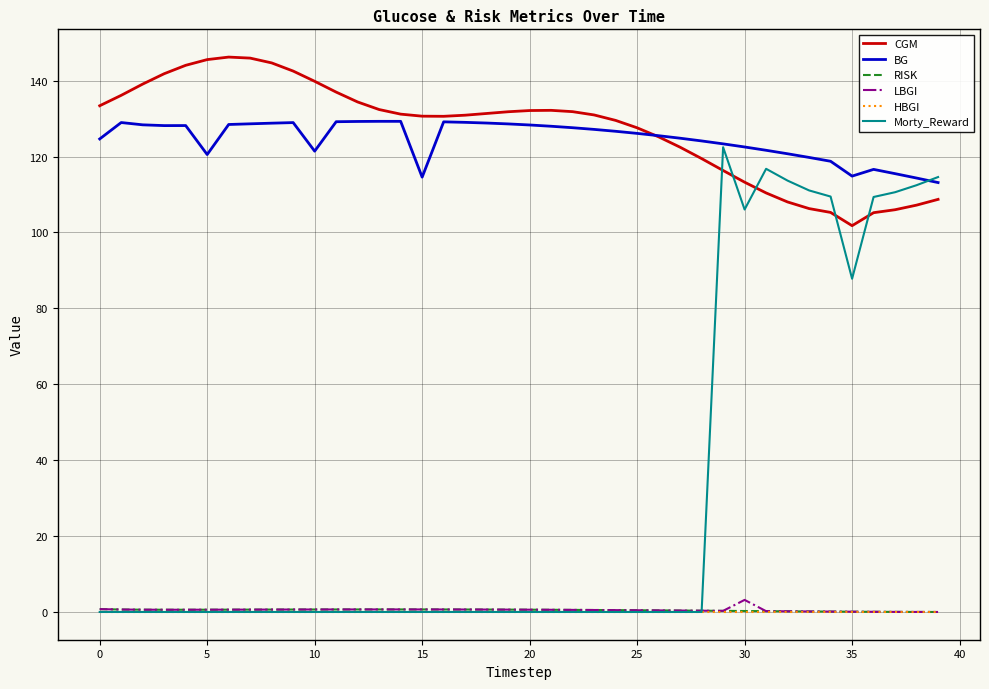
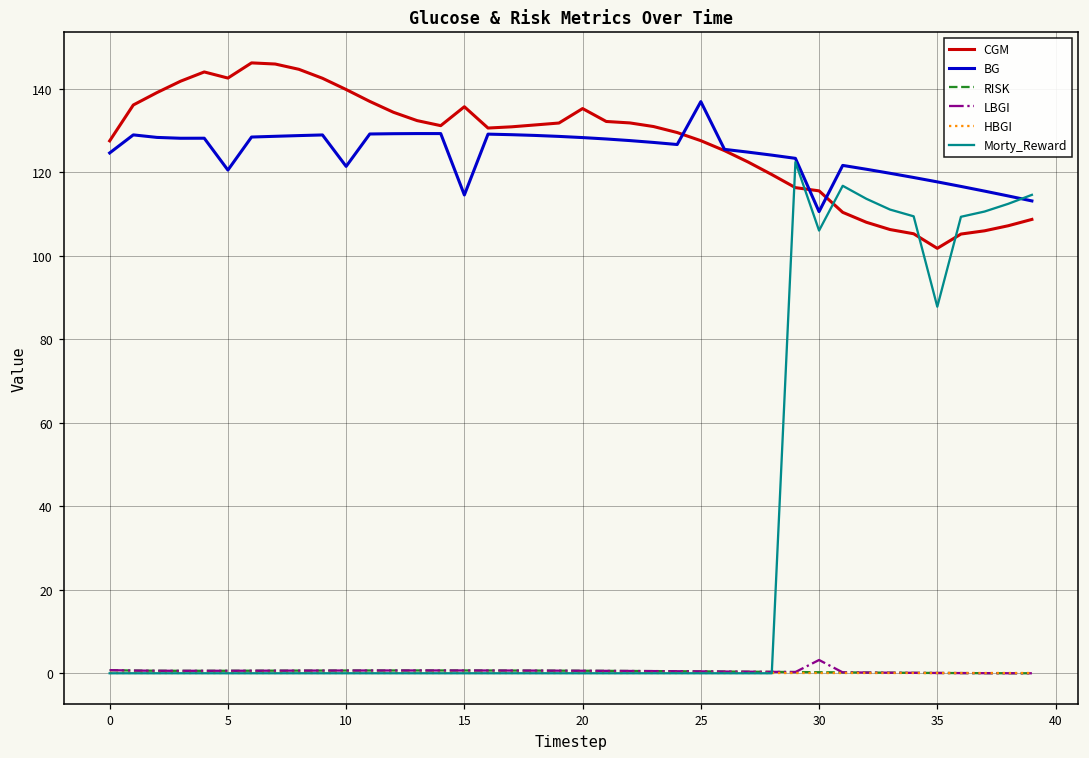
CGM, 0: 133 -> 128
CGM, 5: 146 -> 143
CGM, 15: 131 -> 136
CGM, 20: 132 -> 135
BG, 25: 126 -> 137
CGM, 30: 113 -> 116
BG, 30: 123 -> 111
BG, 35: 115 -> 118
